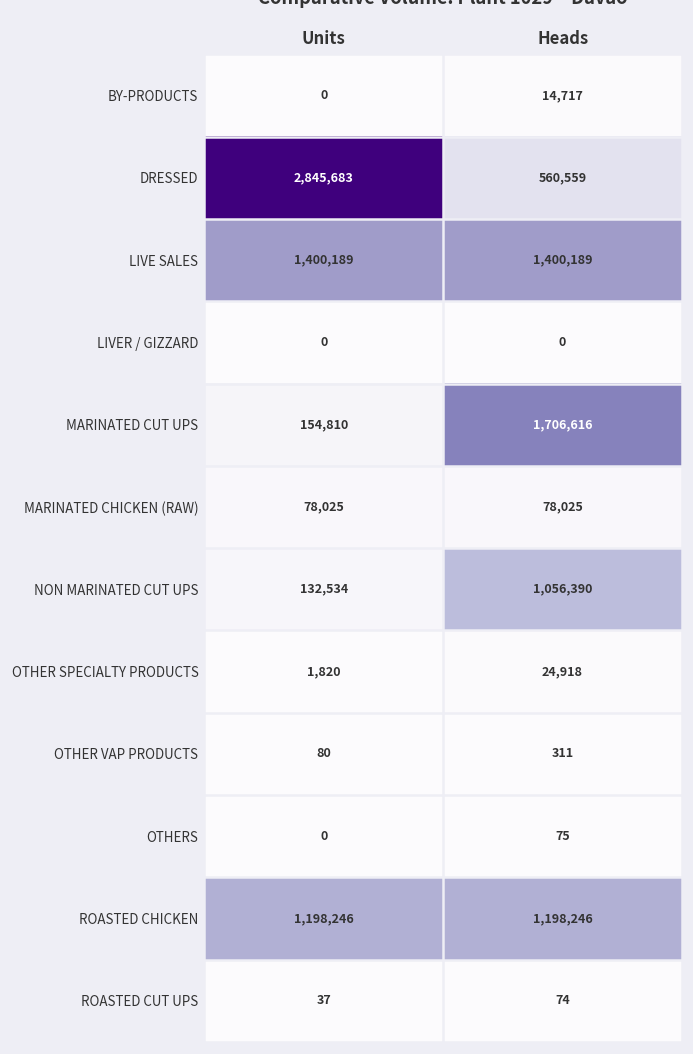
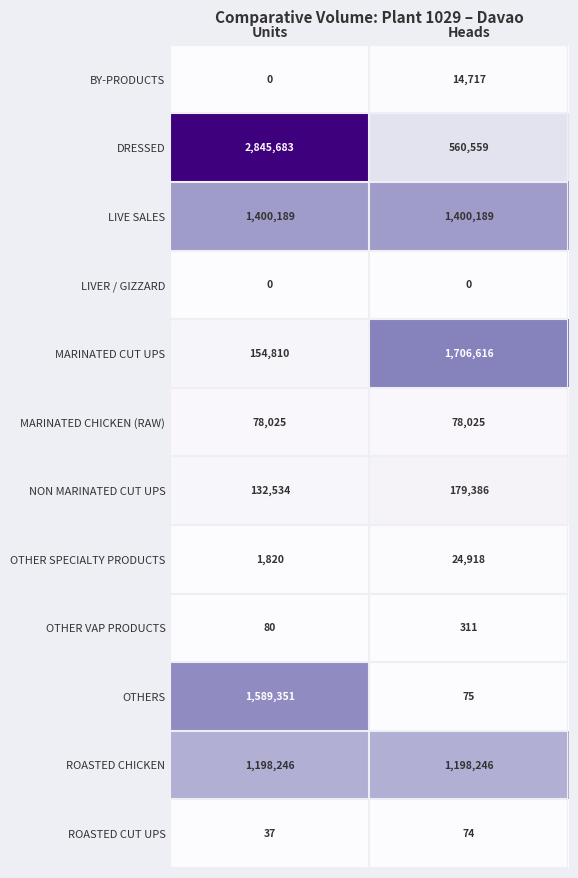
NON MARINATED CUT UPS, Heads: 1,056,390 -> 179,386
OTHERS, Units: 0 -> 1,589,351
